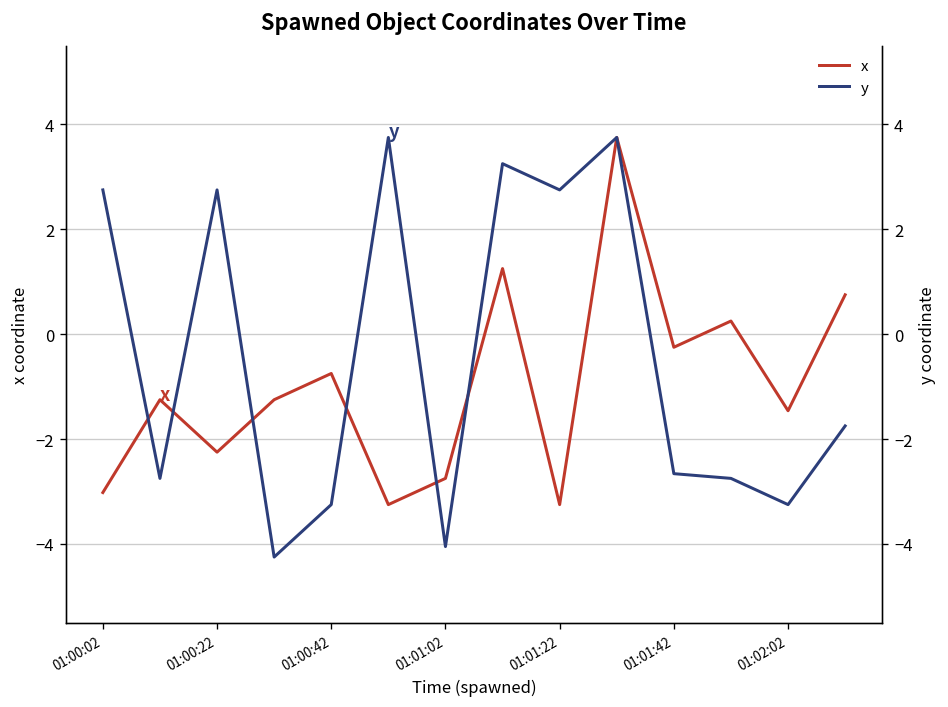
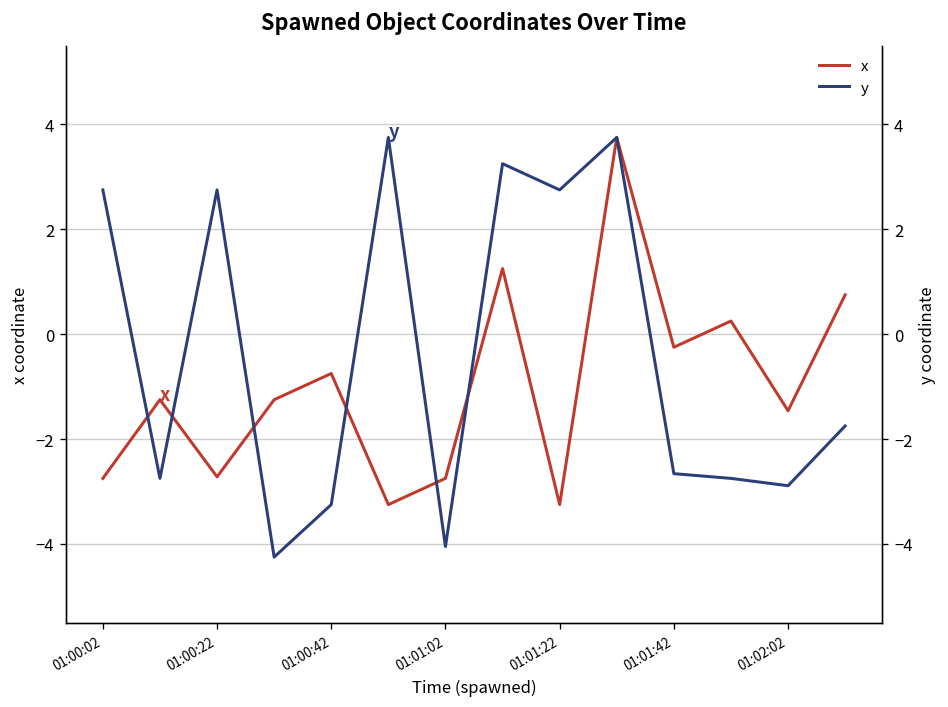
x, 01:00:02: -3.0 -> -2.8
x, 01:00:22: -2.3 -> -2.7
y, 01:02:02: -3.3 -> -2.9
